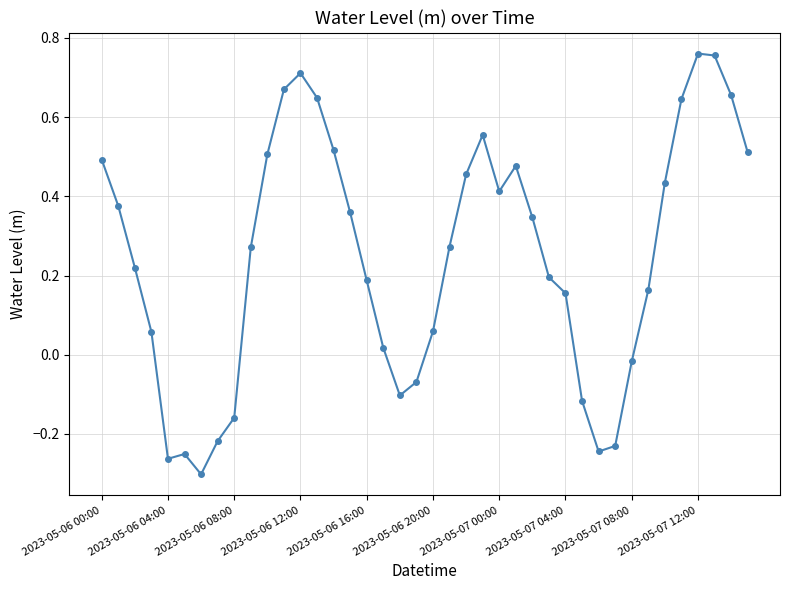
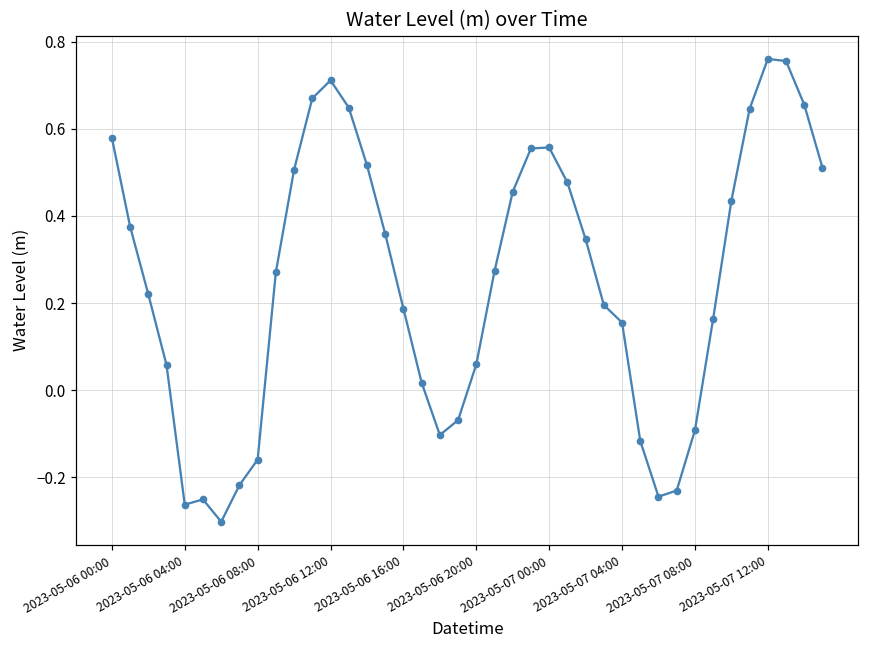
2023-05-06 00:00: 0.49 -> 0.58
2023-05-07 00:00: 0.41 -> 0.56
2023-05-07 08:00: -0.02 -> -0.09
